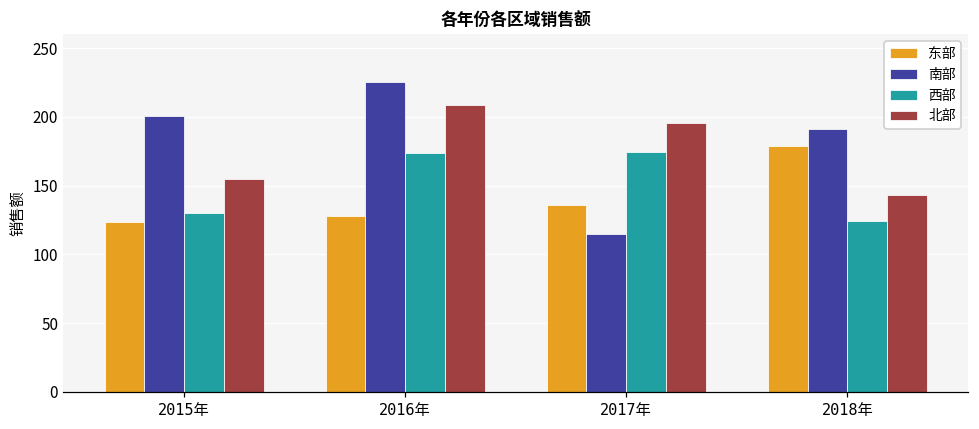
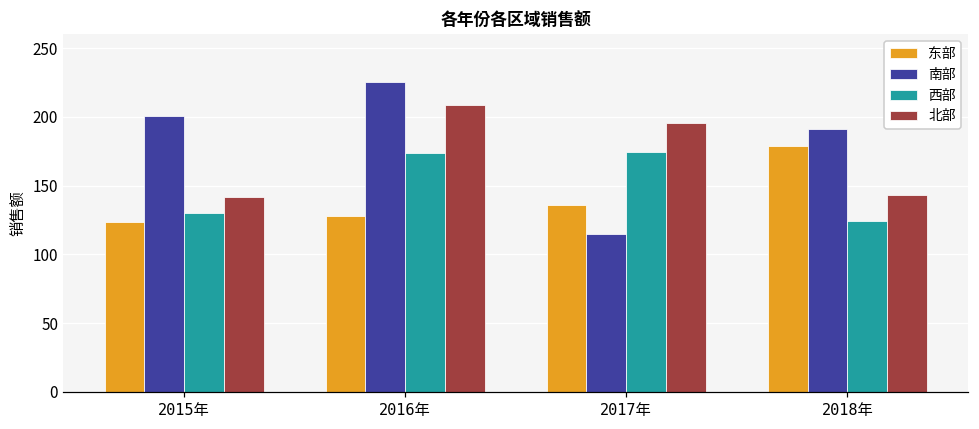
北部, 2015年: 155 -> 142
